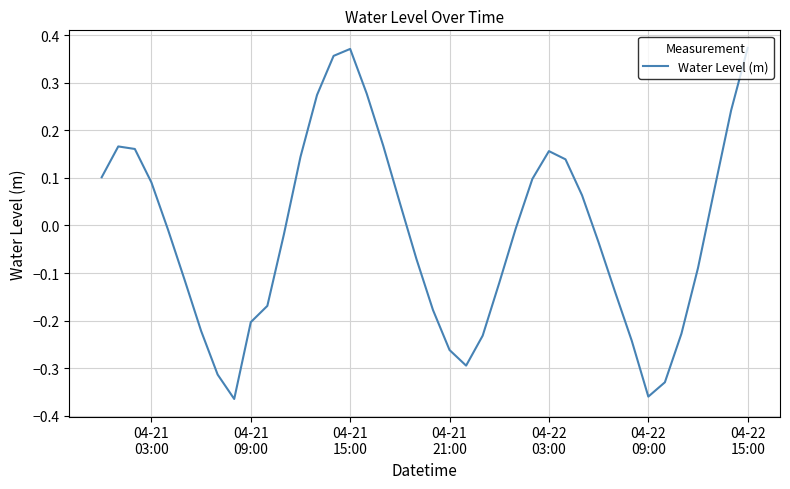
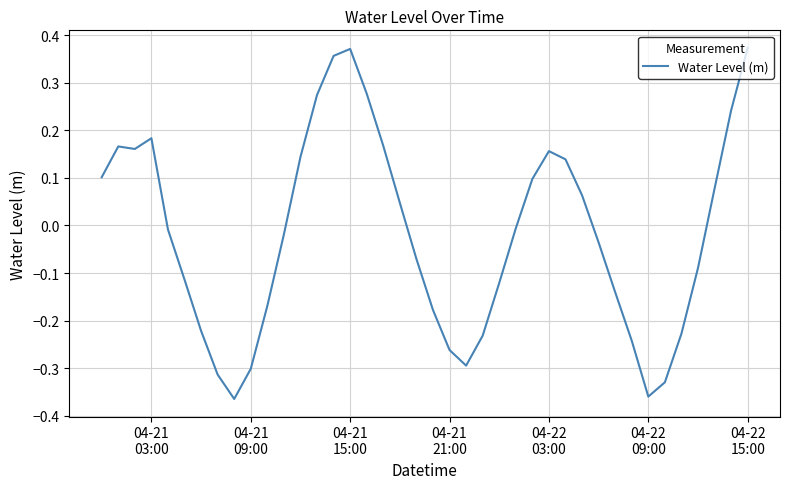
04-21 03:00: 0.09 -> 0.18
04-21 09:00: -0.20 -> -0.30
